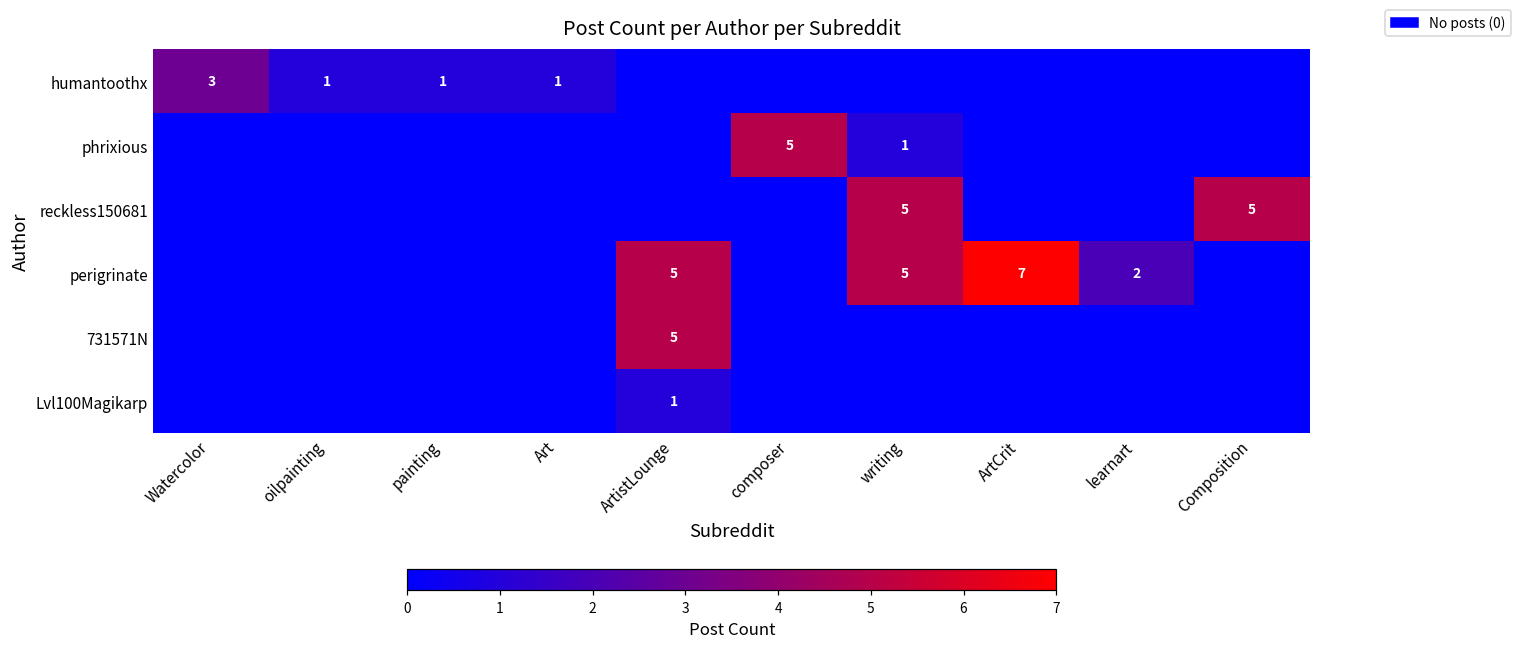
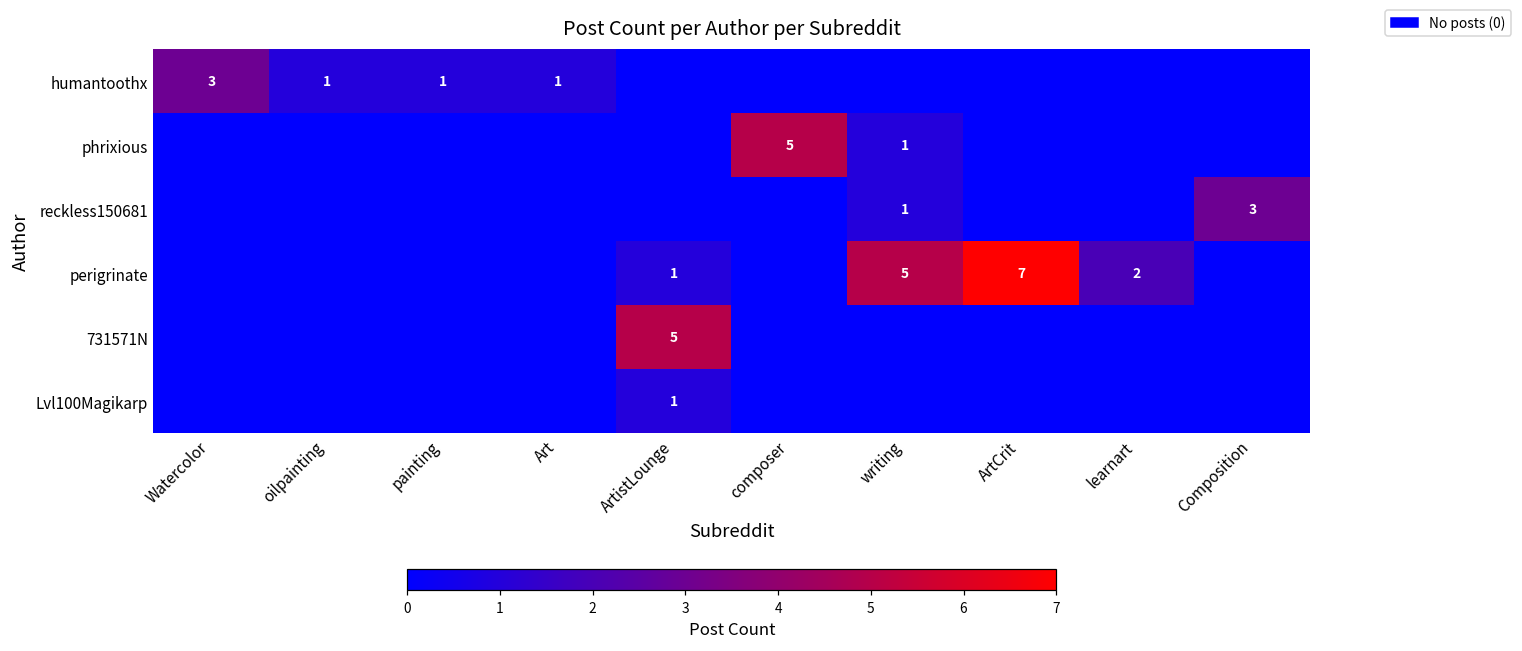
reckless150681, writing: 5 -> 1
reckless150681, Composition: 5 -> 3
perigrinate, ArtistLounge: 5 -> 1
